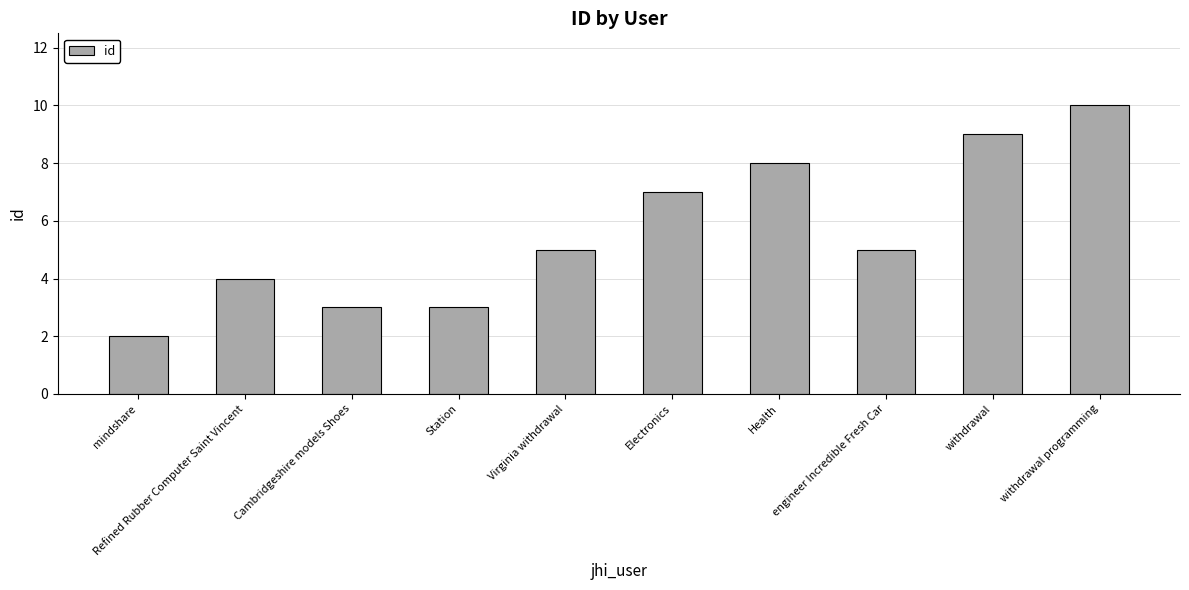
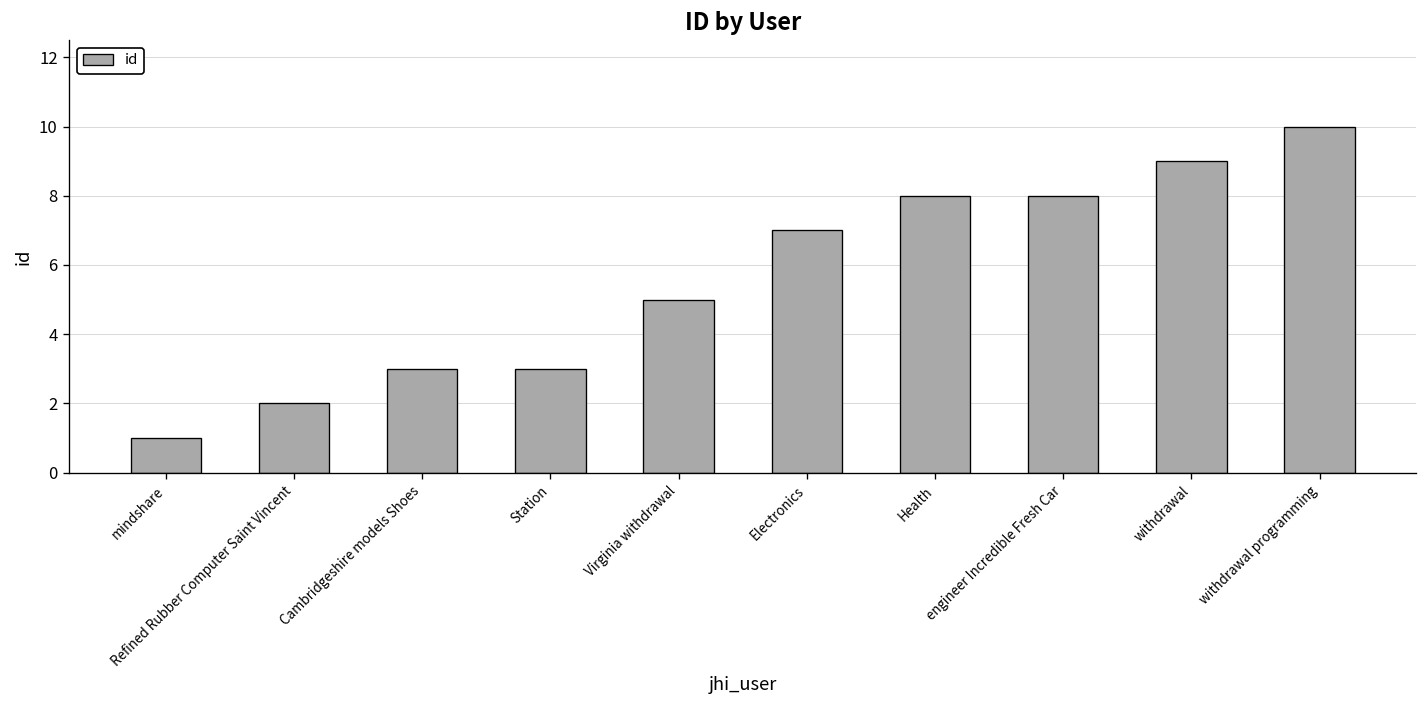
mindshare: 2 -> 1
Refined Rubber Computer Saint Vincent: 4 -> 2
engineer Incredible Fresh Car: 5 -> 8
